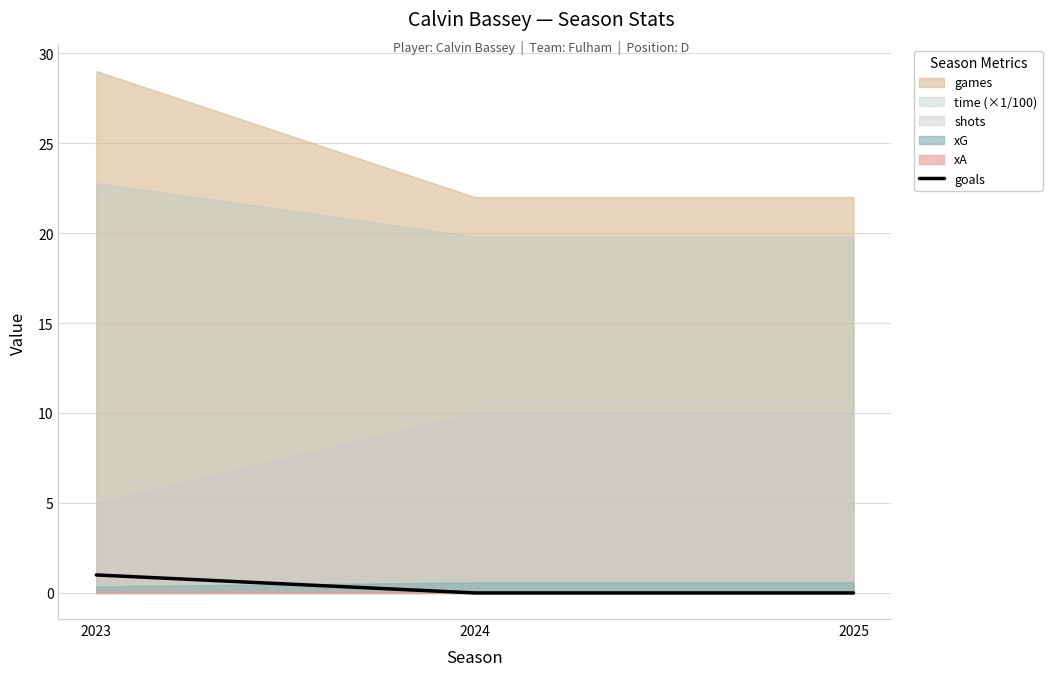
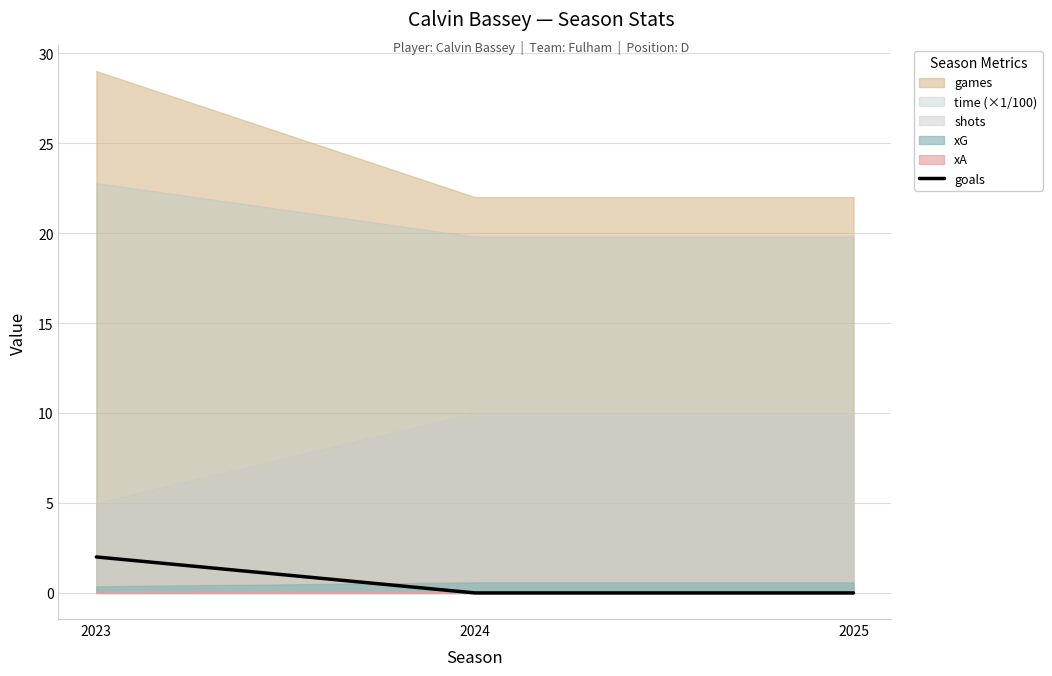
goals, 2023: 1 -> 2
